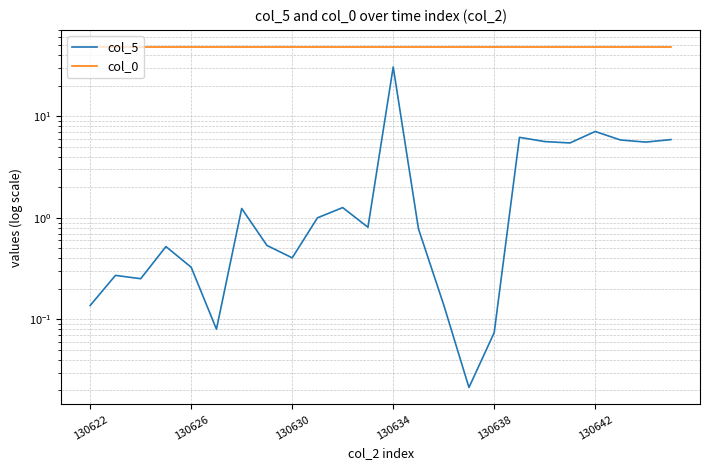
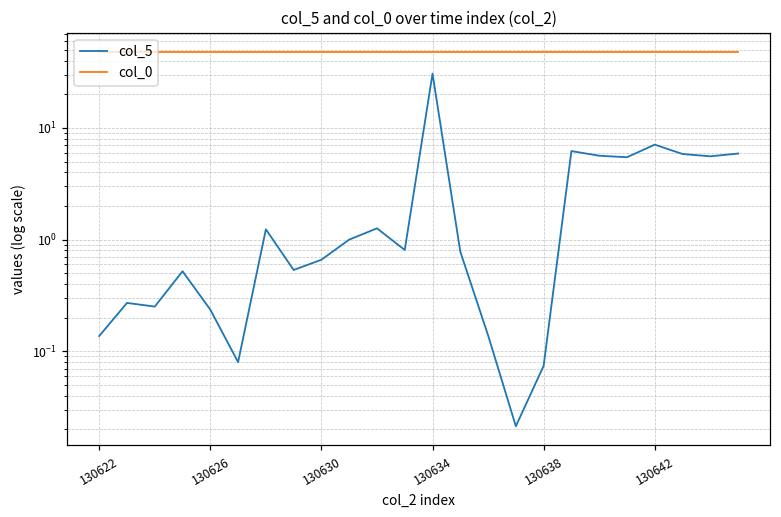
col_5, 130626: 0.33 -> 0.24
col_5, 130630: 0.40 -> 0.7
